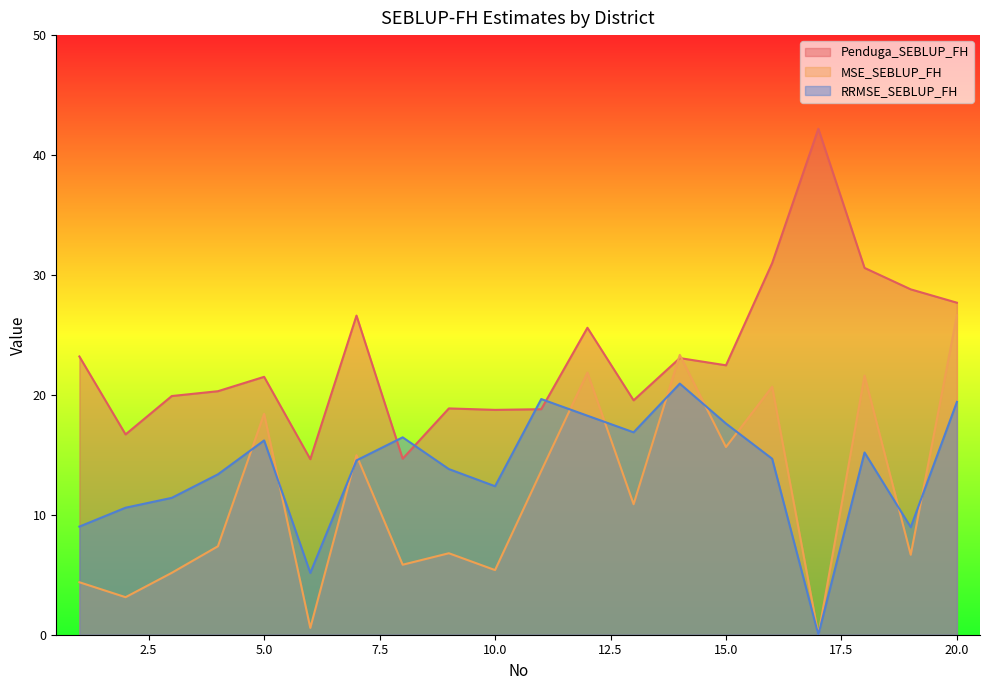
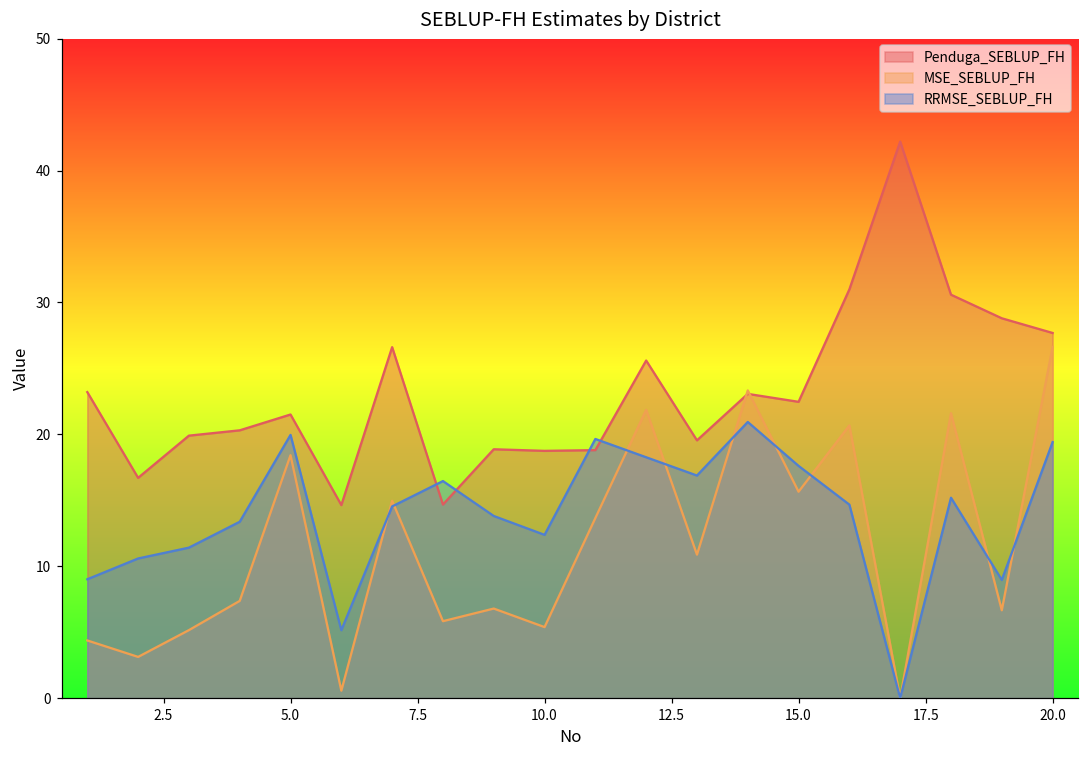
RRMSE_SEBLUP_FH, 5.0: 16.2 -> 20.0
